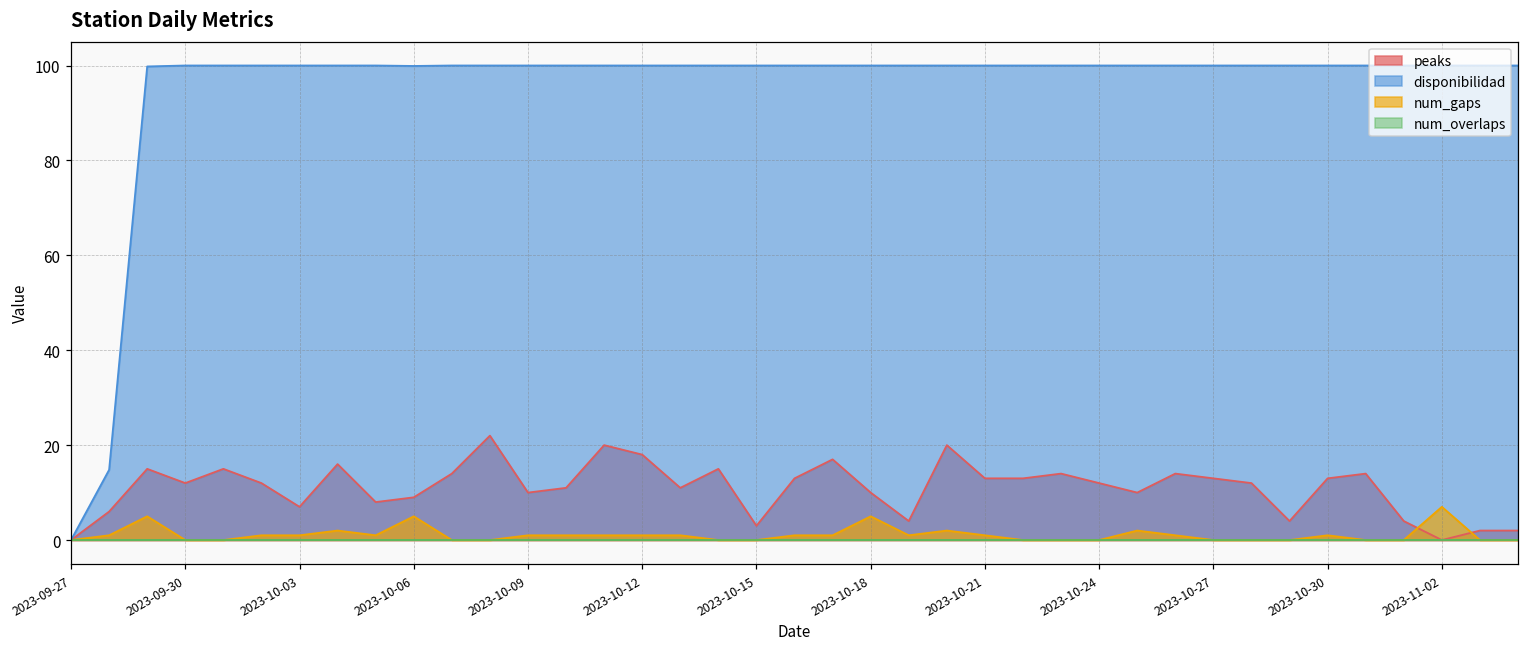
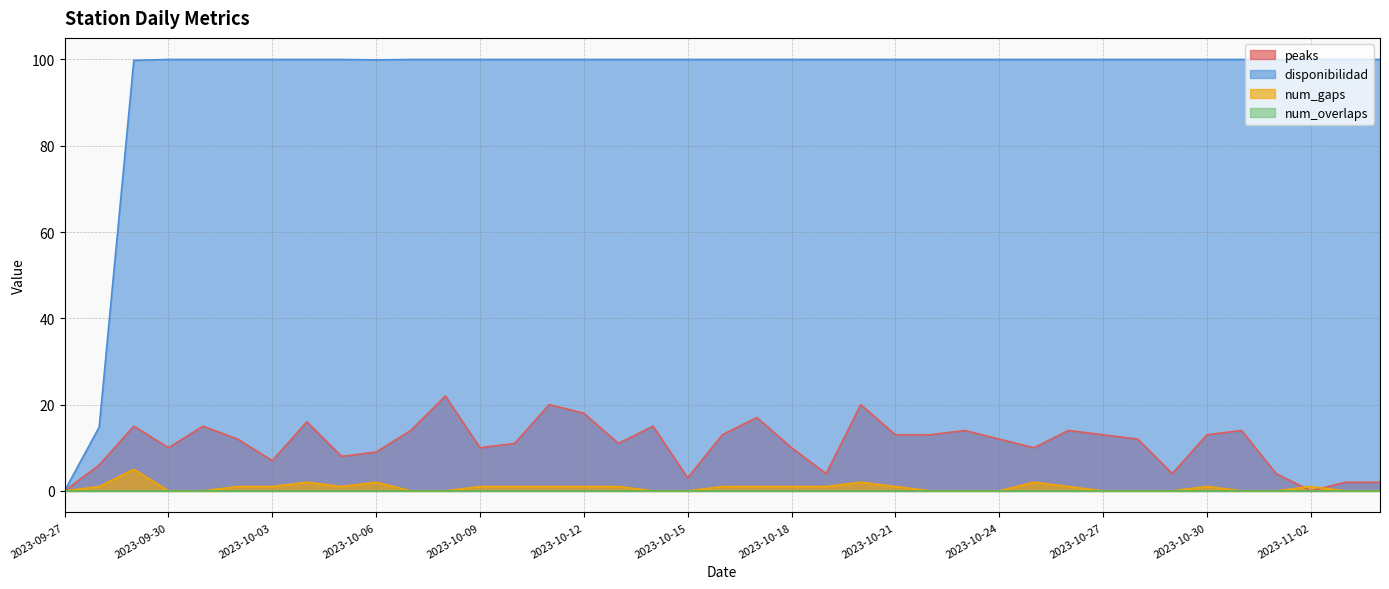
peaks, 2023-09-30: 12 -> 10
num_gaps, 2023-10-06: 5 -> 2
num_gaps, 2023-10-18: 5 -> 1
num_gaps, 2023-11-02: 7 -> 1
